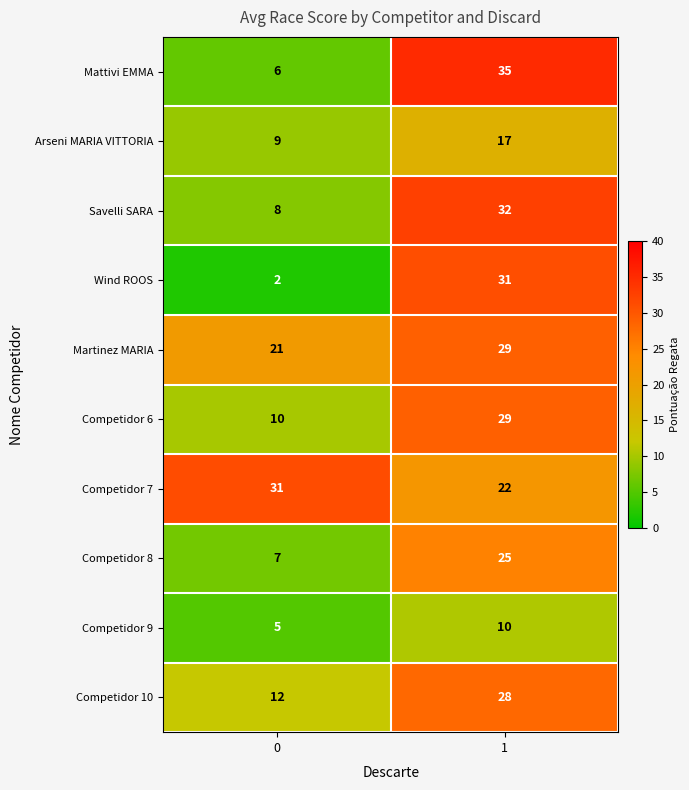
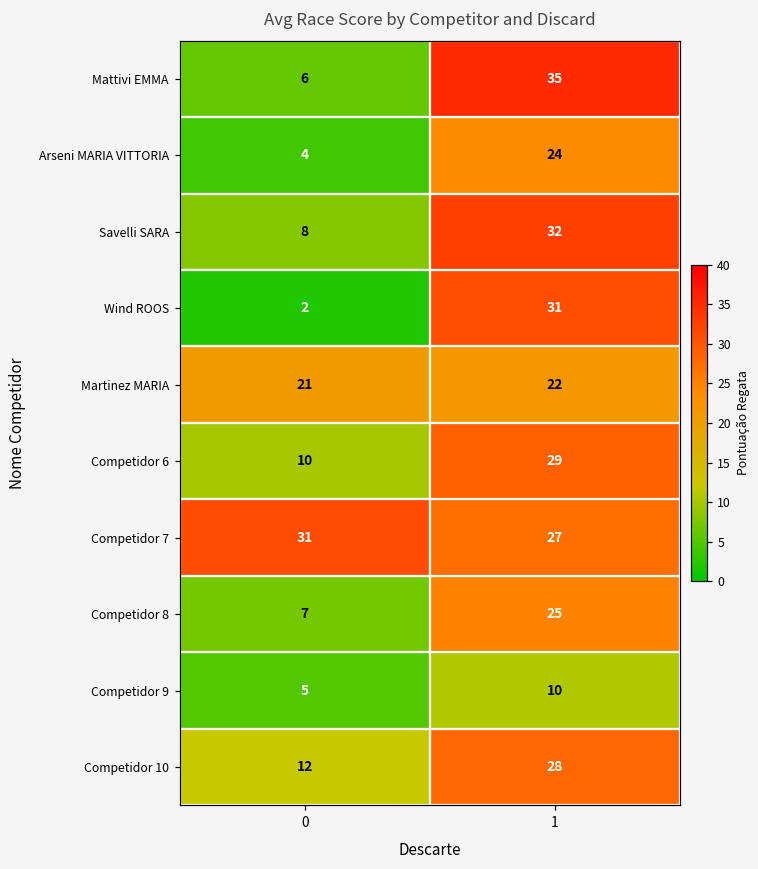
Arseni MARIA VITTORIA, 0: 9 -> 4
Arseni MARIA VITTORIA, 1: 17 -> 24
Martinez MARIA, 1: 29 -> 22
Competidor 7, 1: 22 -> 27
